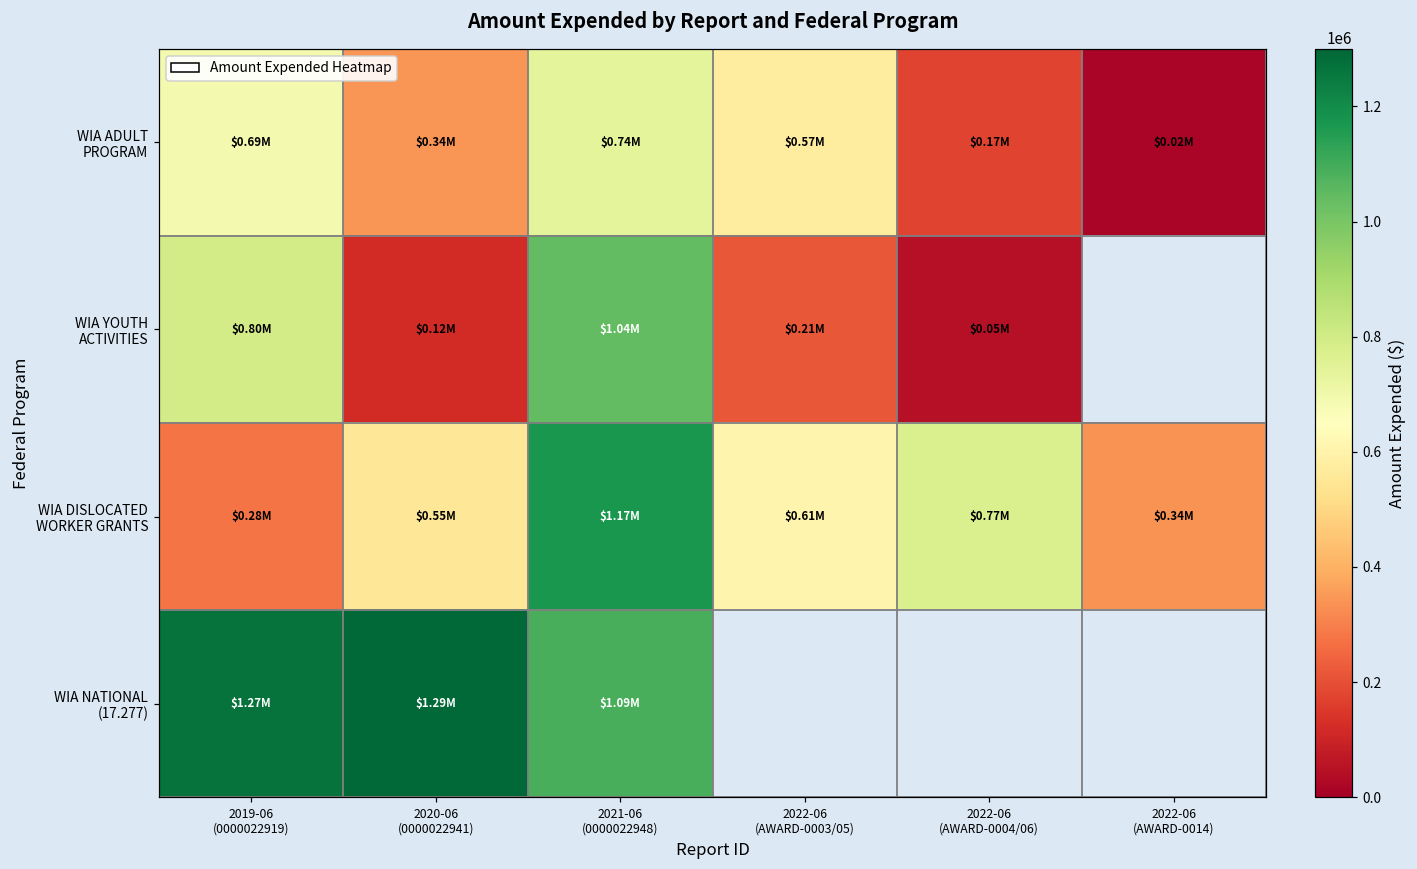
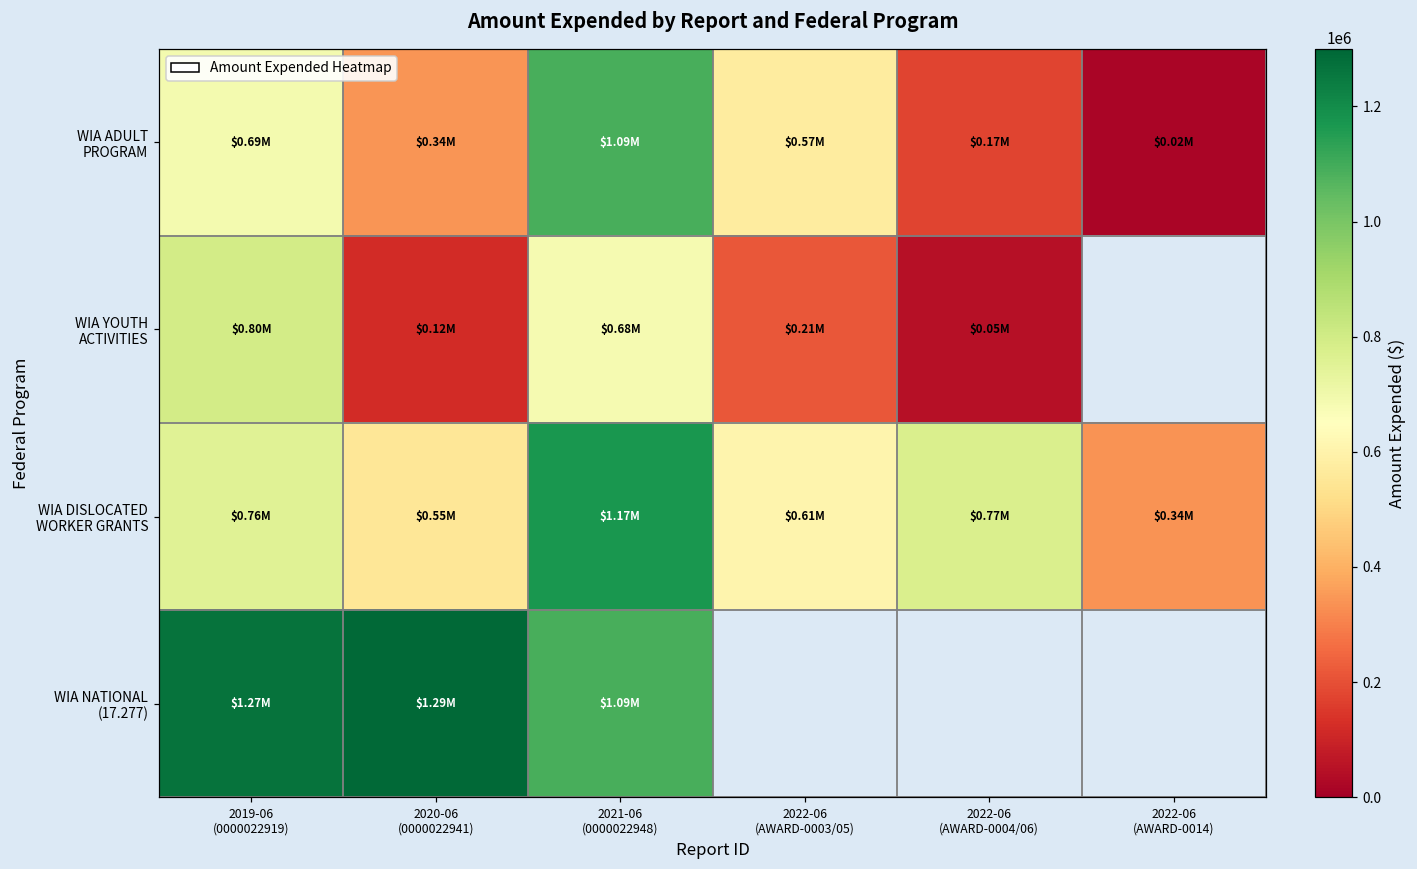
WIA ADULT PROGRAM, 2021-06 (0000022948): $0.74M -> $1.09M
WIA YOUTH ACTIVITIES, 2021-06 (0000022948): $1.04M -> $0.68M
WIA DISLOCATED WORKER GRANTS, 2019-06 (0000022919): $0.28M -> $0.76M
